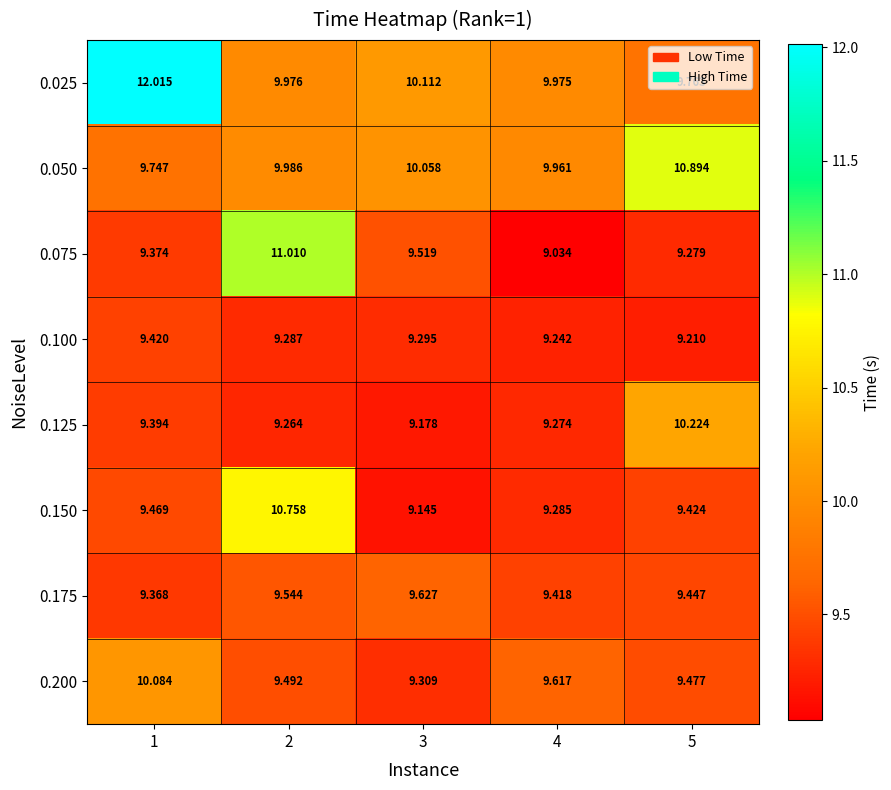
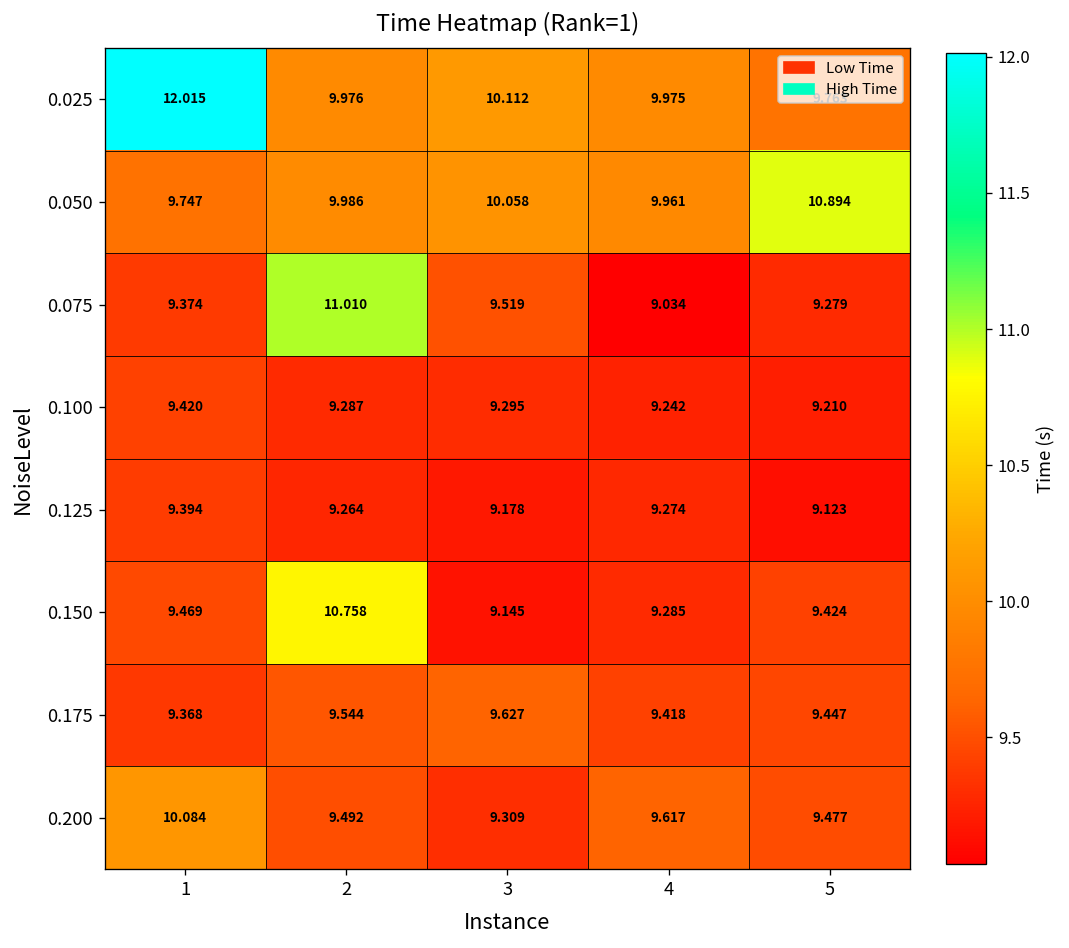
0.125, 5: 10.224 -> 9.123
